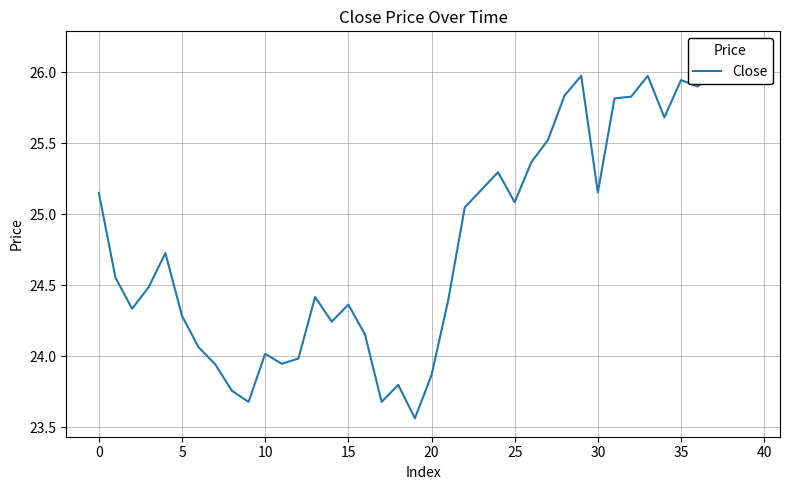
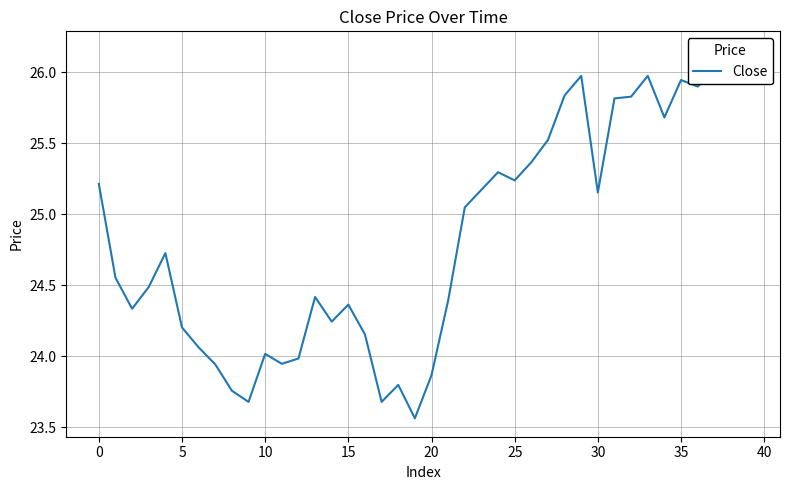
0: 25.15 -> 25.21
5: 24.28 -> 24.20
25: 25.09 -> 25.24
